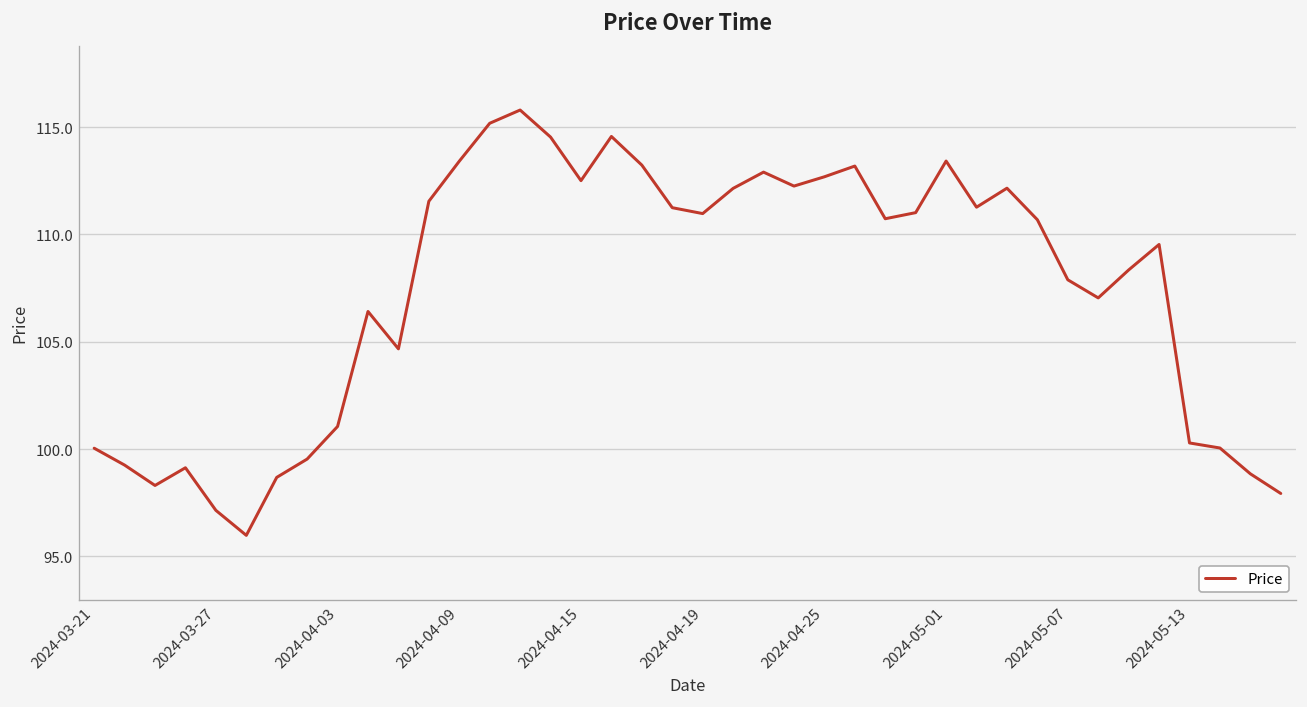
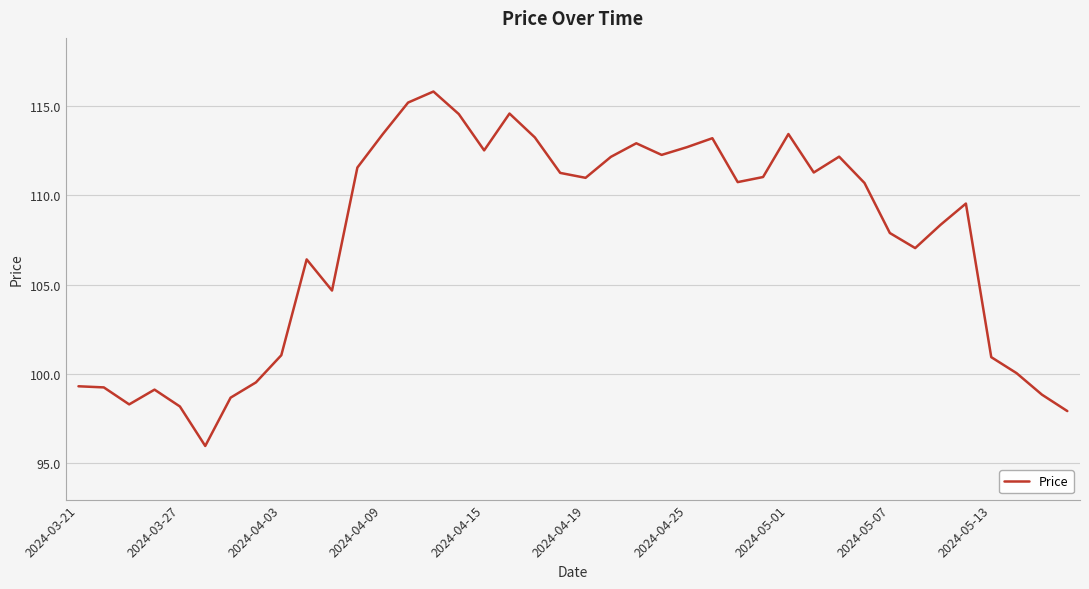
2024-03-21: 100.0 -> 99.3
2024-03-27: 97.1 -> 98.2
2024-05-13: 100.3 -> 100.9
